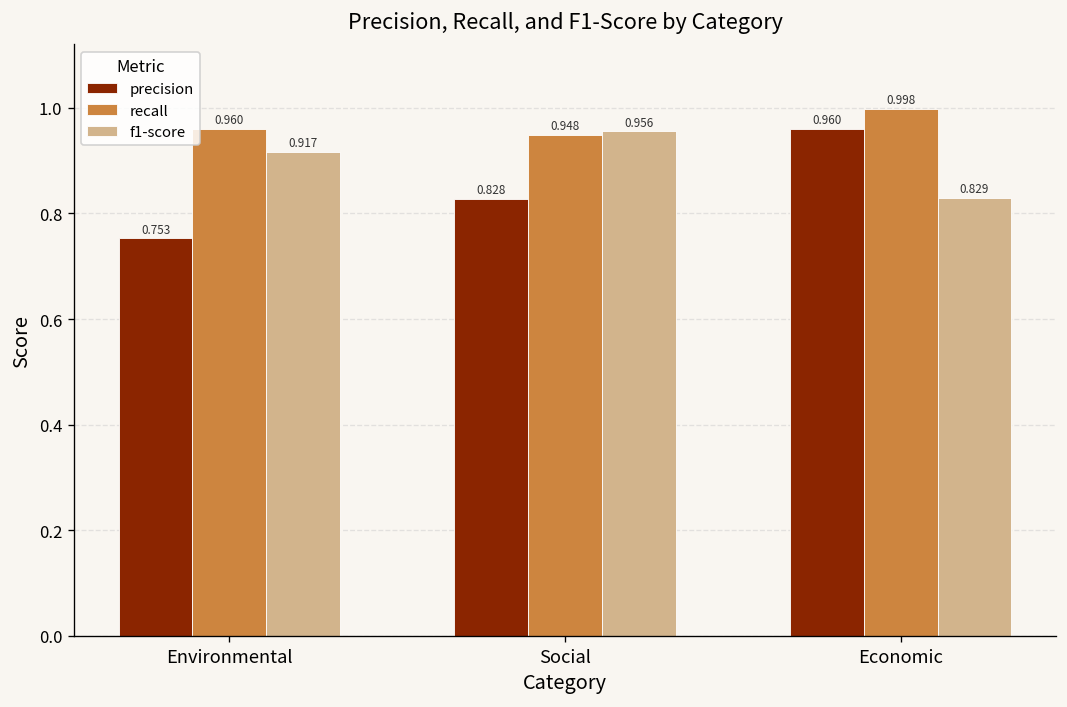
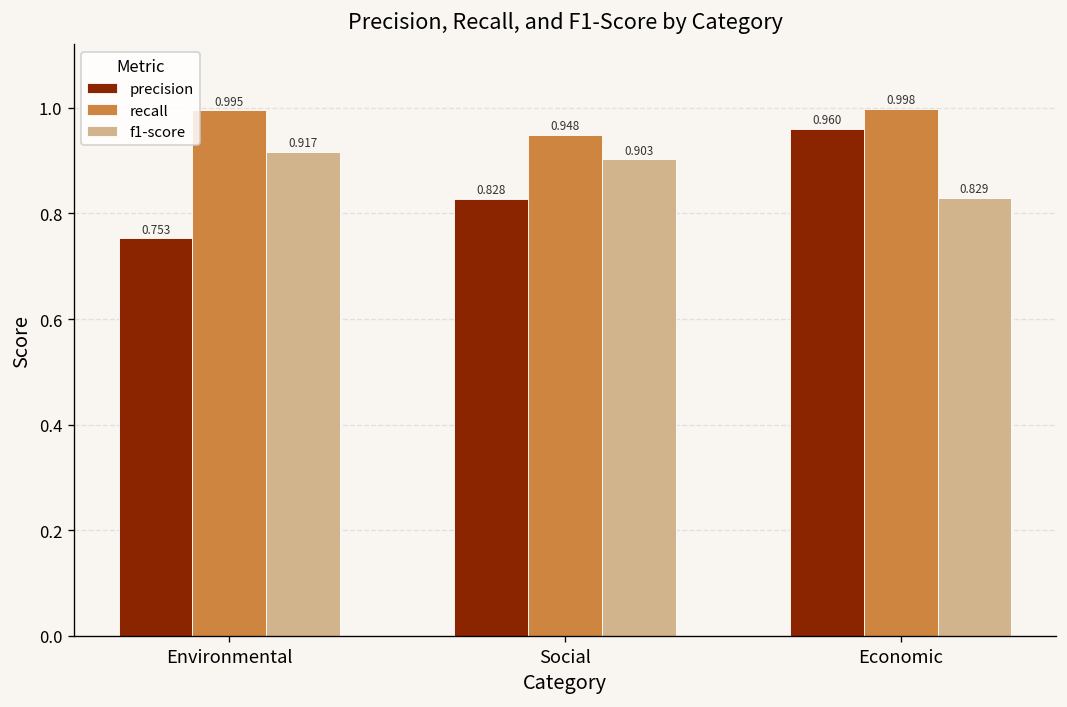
recall, Environmental: 0.960 -> 0.995
f1-score, Social: 0.956 -> 0.903
